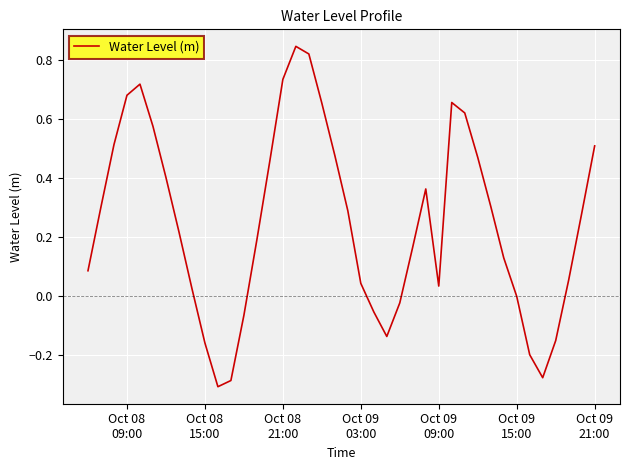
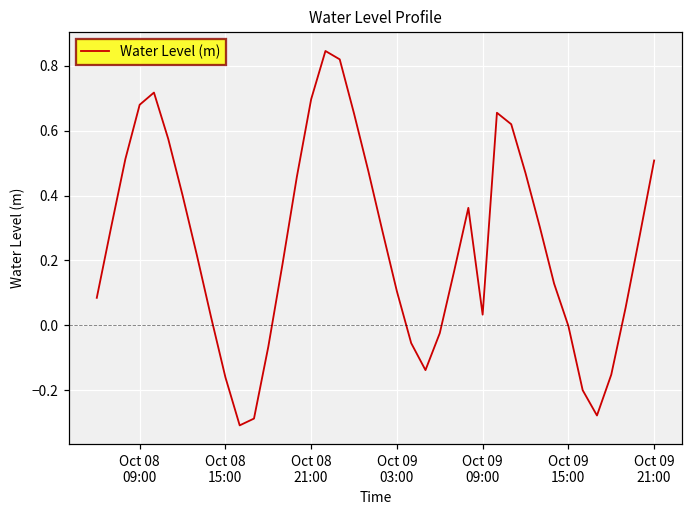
Oct 08 21:00: 0.73 -> 0.70
Oct 09 03:00: 0.04 -> 0.10
